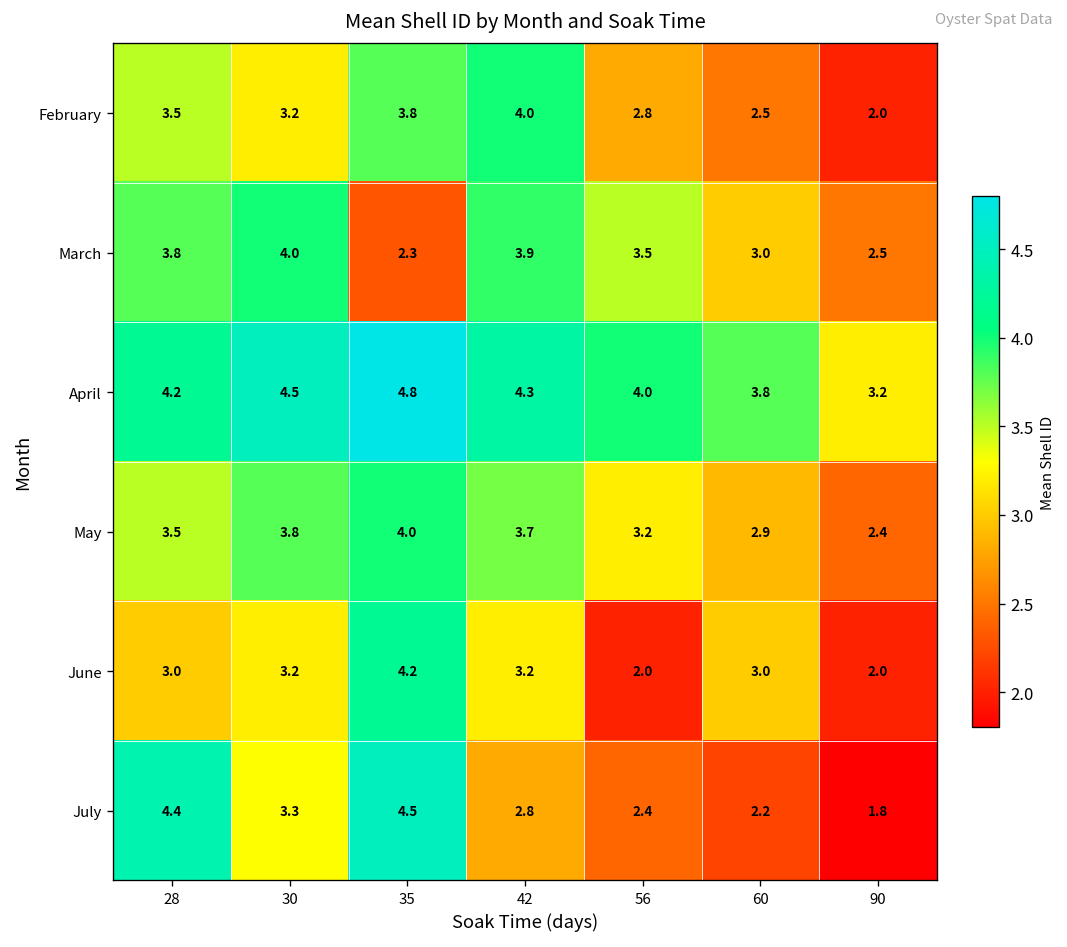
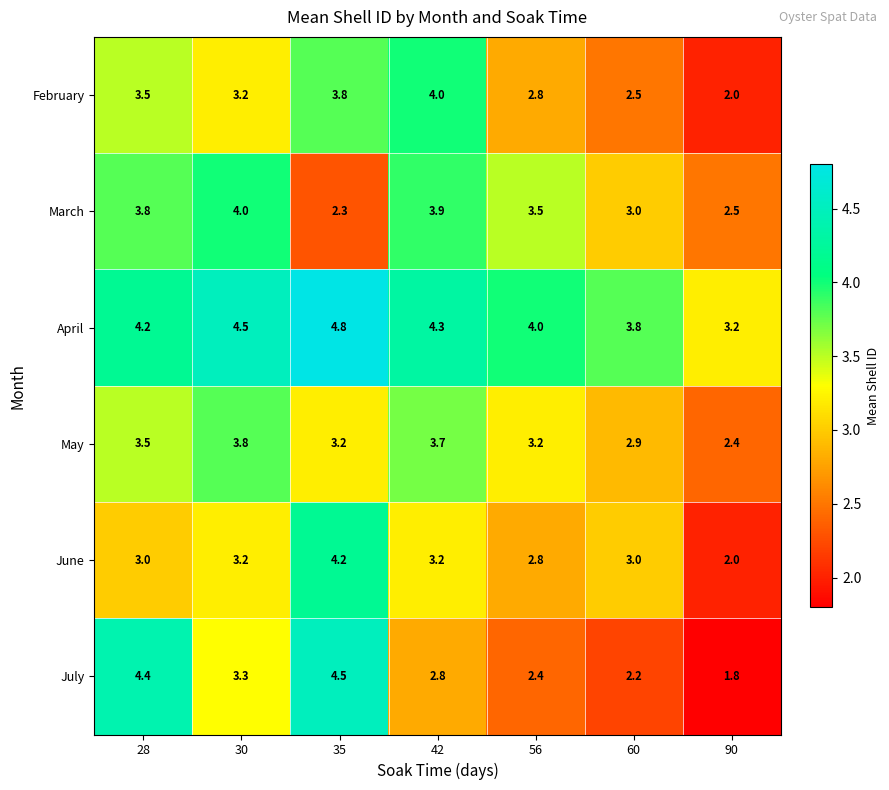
May, 35: 4.0 -> 3.2
June, 56: 2.0 -> 2.8
